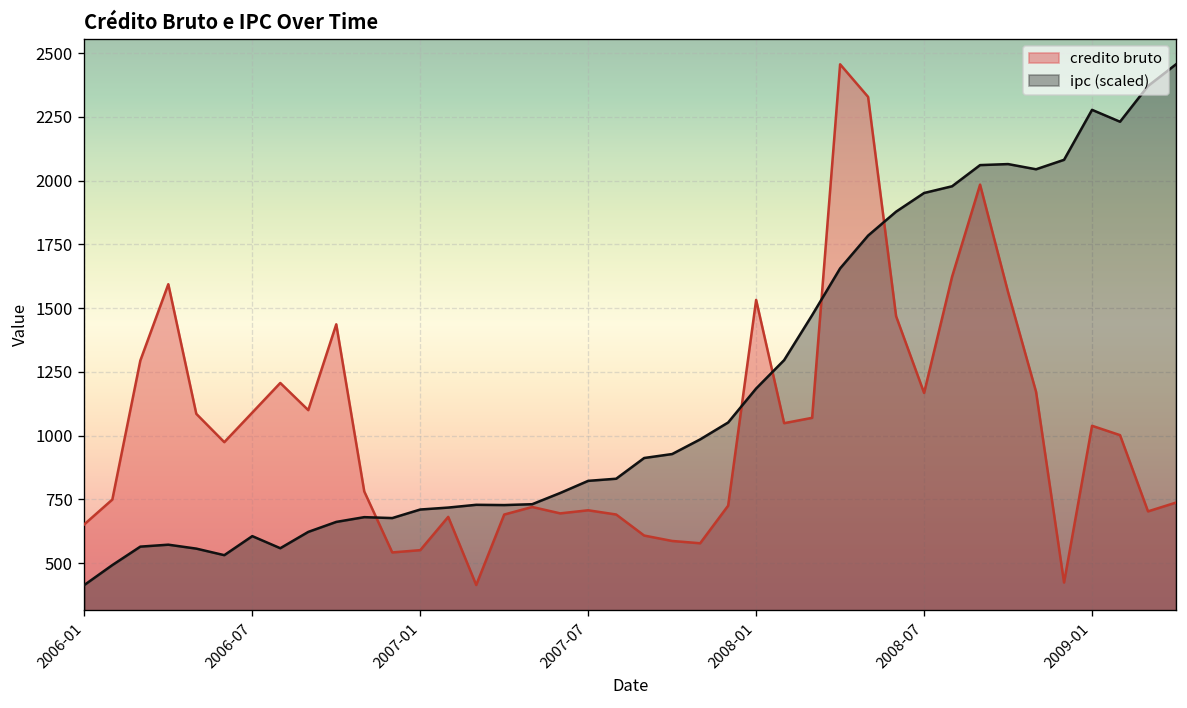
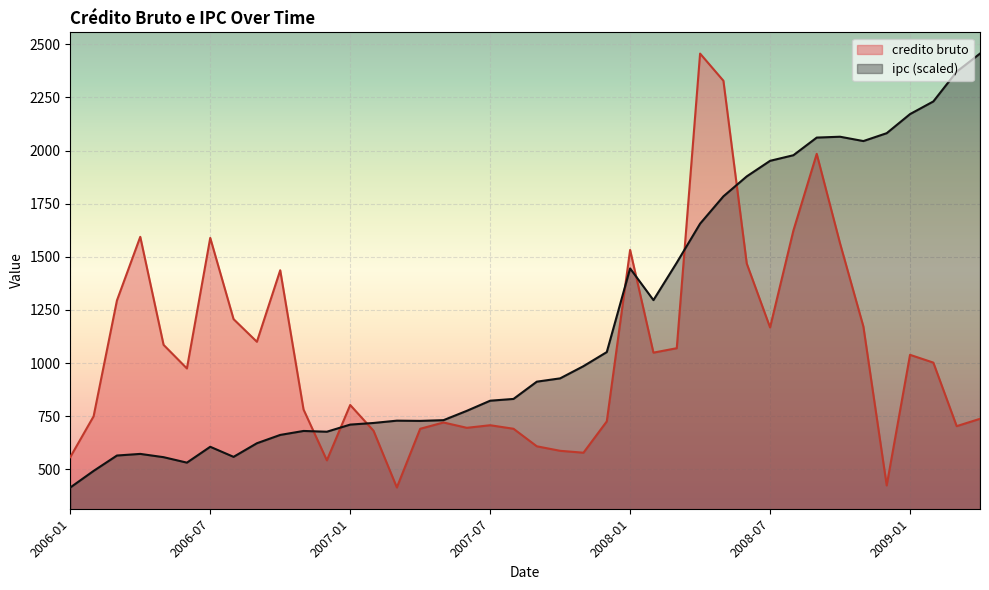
credito bruto, 2006-01: 650 -> 560
credito bruto, 2006-07: 1090 -> 1590
credito bruto, 2007-01: 550 -> 800
ipc (scaled), 2008-01: 1180 -> 1450
ipc (scaled), 2009-01: 2280 -> 2170
